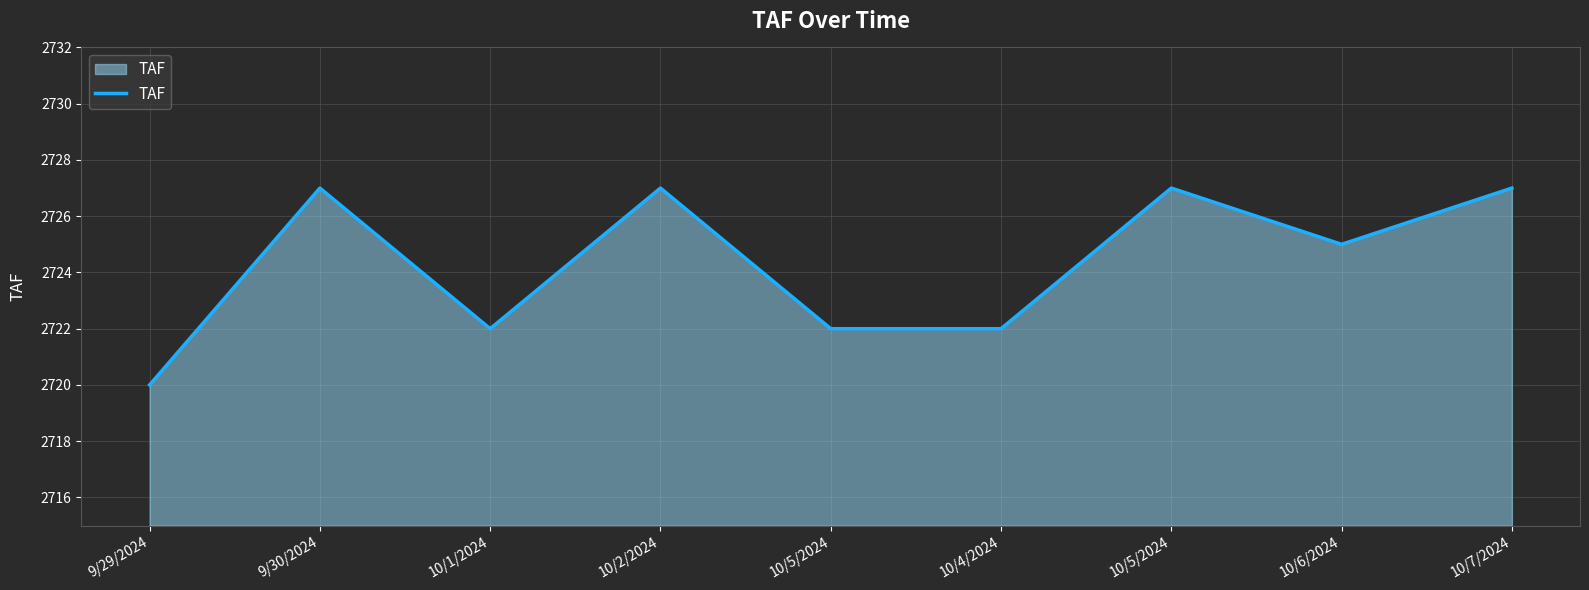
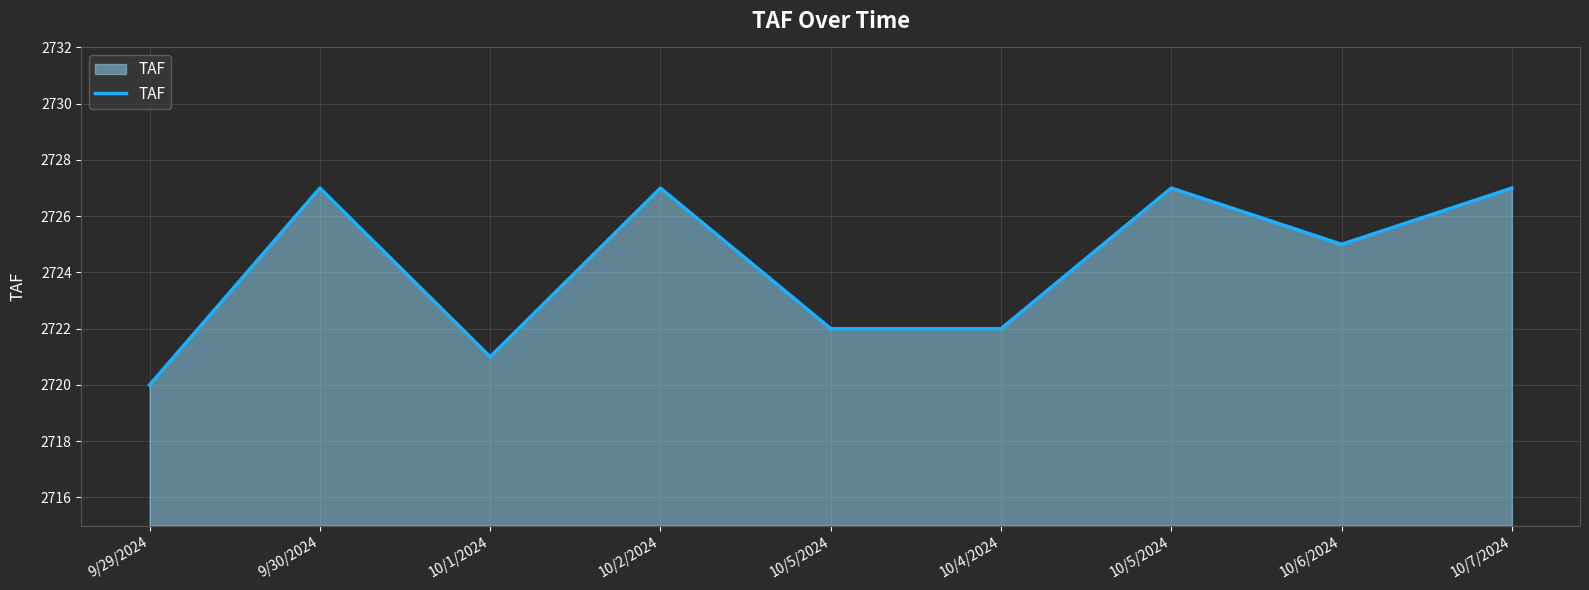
10/1/2024: 2722 -> 2721
